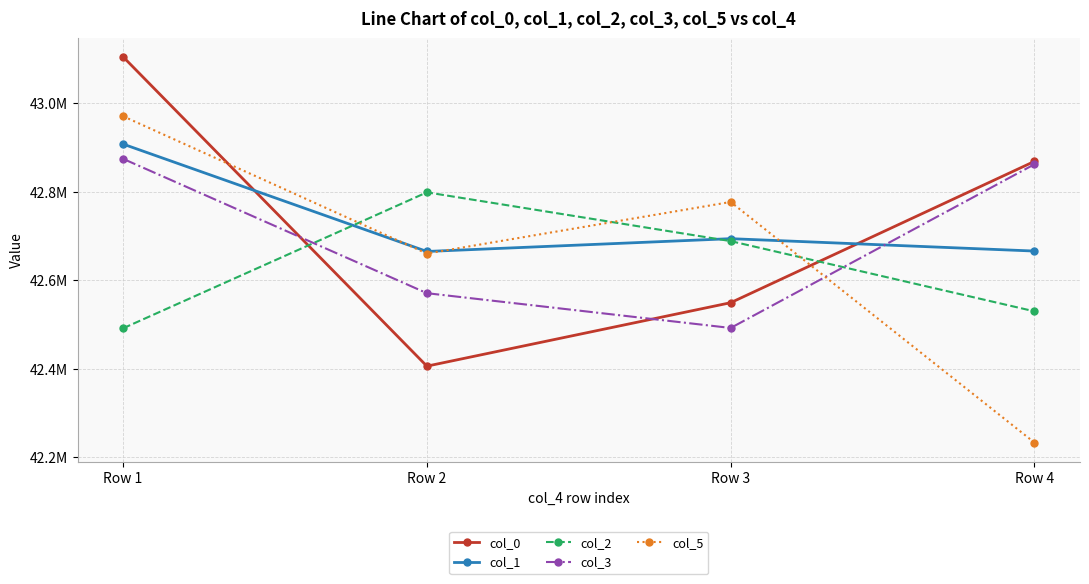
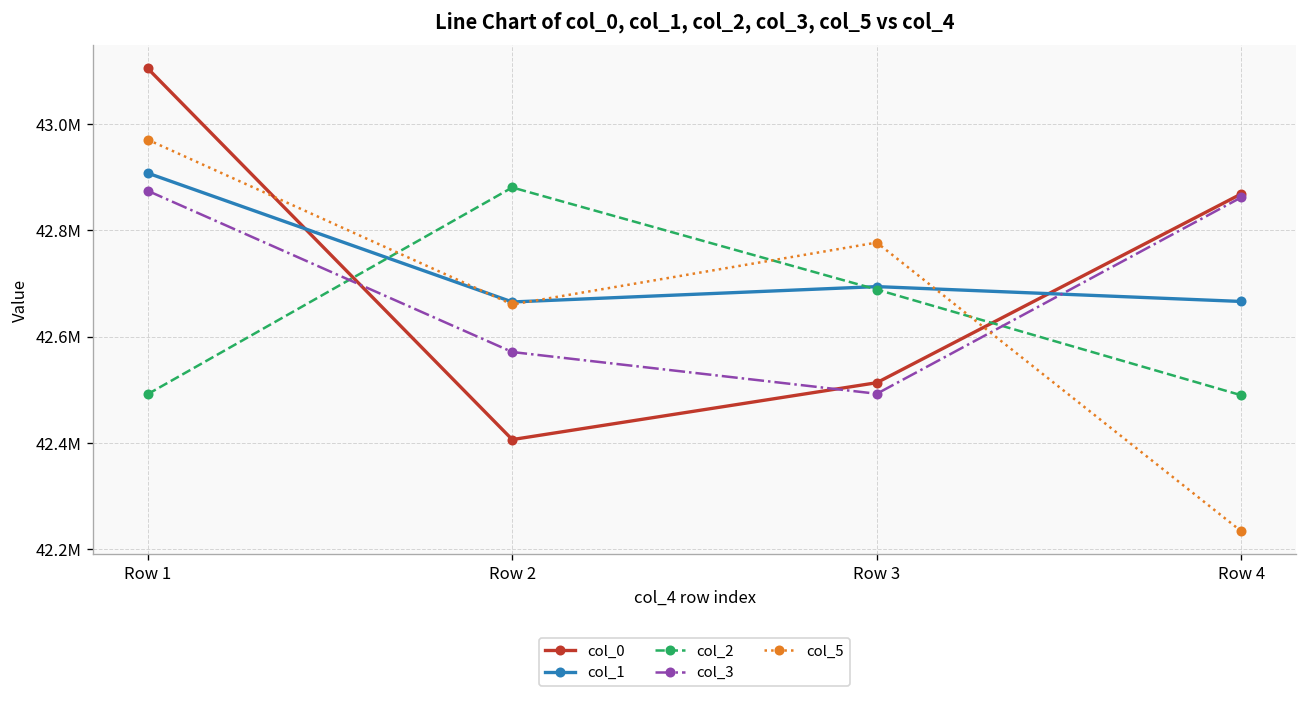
col_2, Row 2: 42800000 -> 42880000
col_0, Row 3: 42550000 -> 42510000
col_2, Row 4: 42530000 -> 42490000
